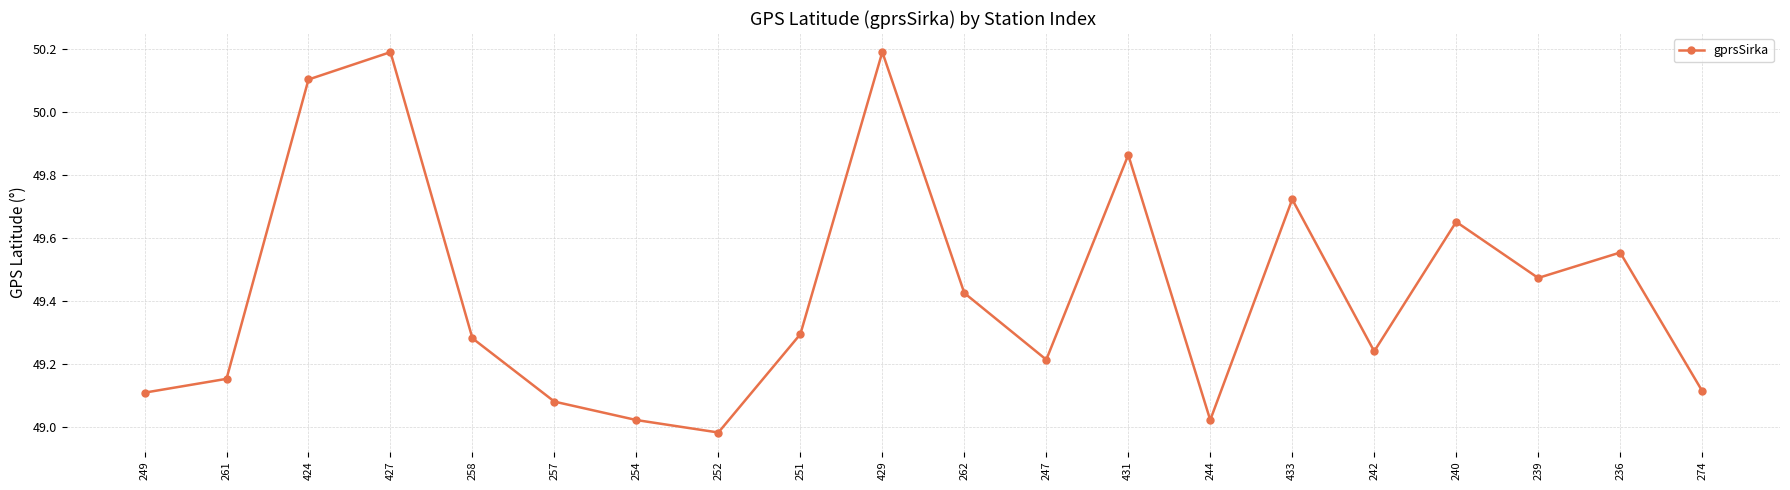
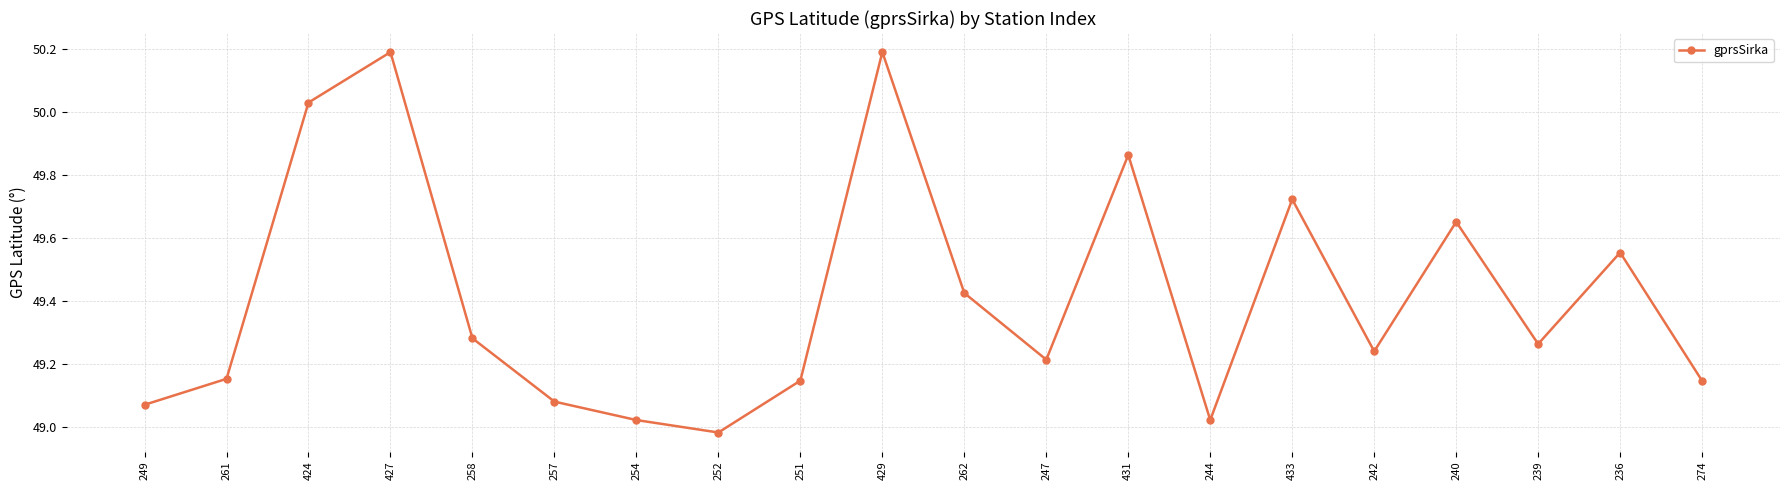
249: 49.11 -> 49.07
424: 50.10 -> 50.03
251: 49.29 -> 49.15
239: 49.47 -> 49.26
274: 49.12 -> 49.15
